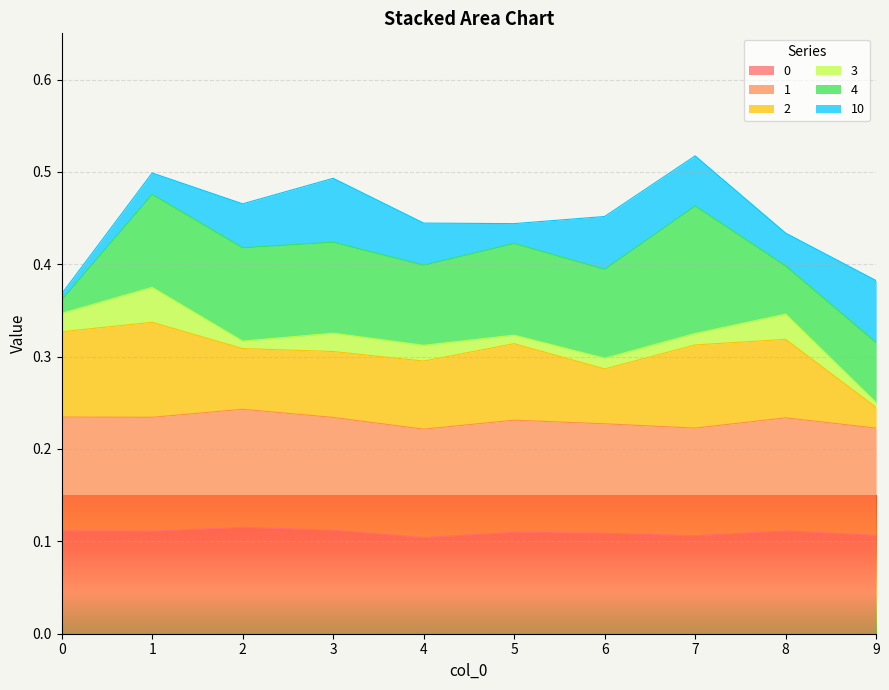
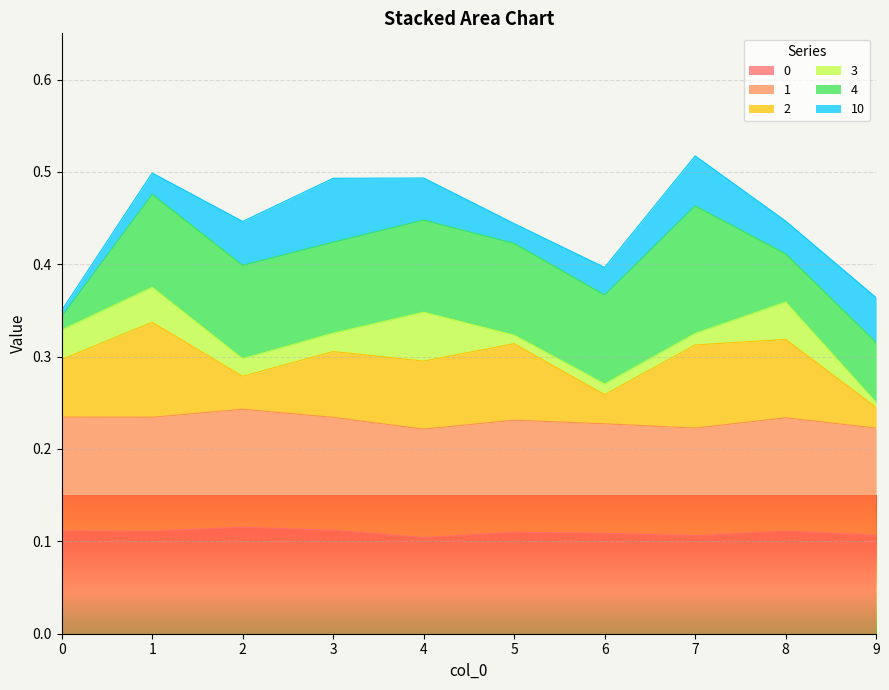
2, 0: 0.09 -> 0.06
3, 0: 0.02 -> 0.03
2, 2: 0.07 -> 0.04
3, 2: 0.01 -> 0.02
3, 4: 0.02 -> 0.05
4, 4: 0.09 -> 0.10
2, 6: 0.06 -> 0.03
10, 6: 0.06 -> 0.03
3, 8: 0.03 -> 0.04
10, 9: 0.07 -> 0.05
